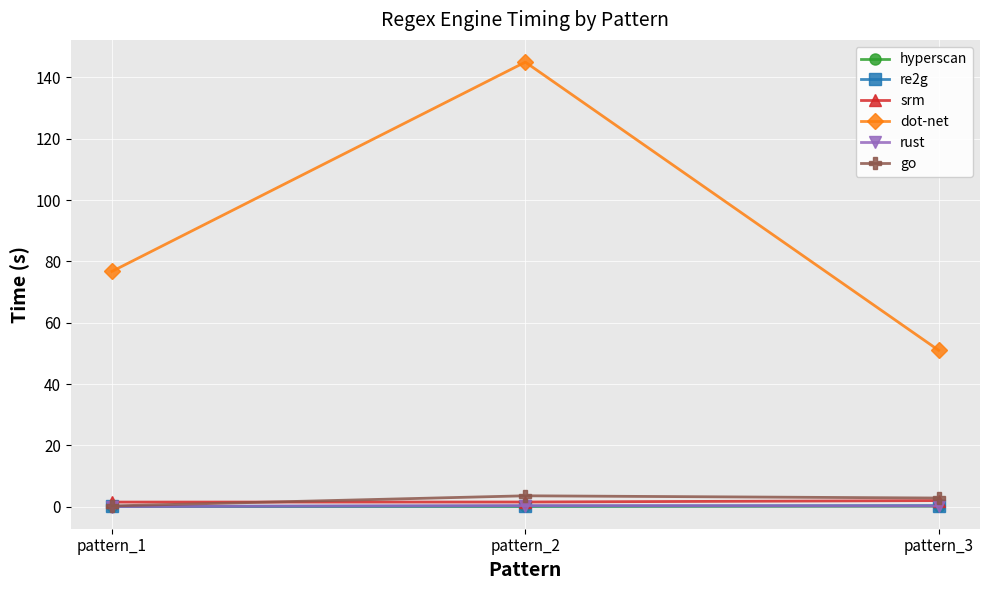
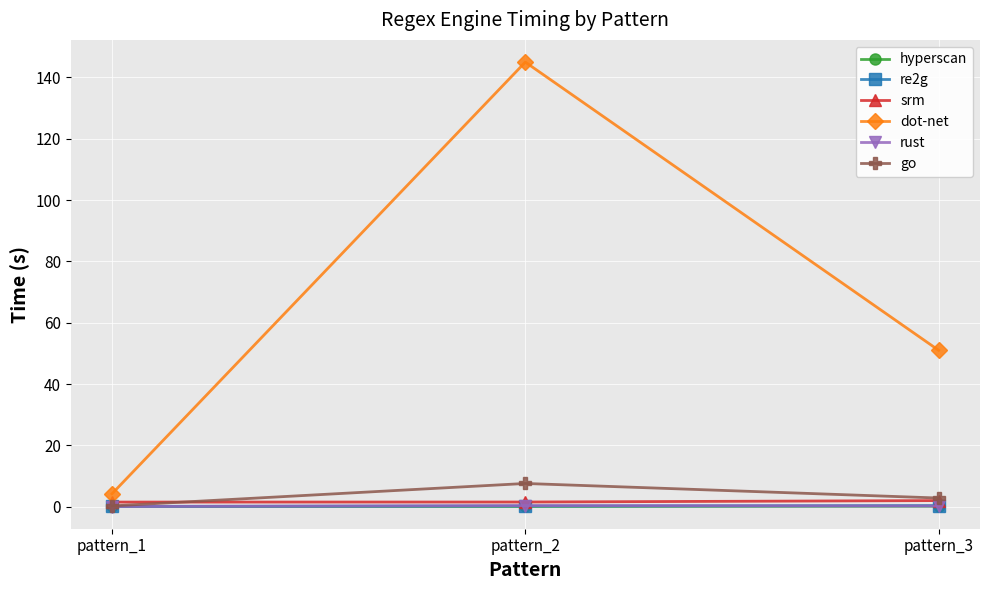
dot-net, pattern_1: 77 -> 4
go, pattern_2: 4 -> 8
